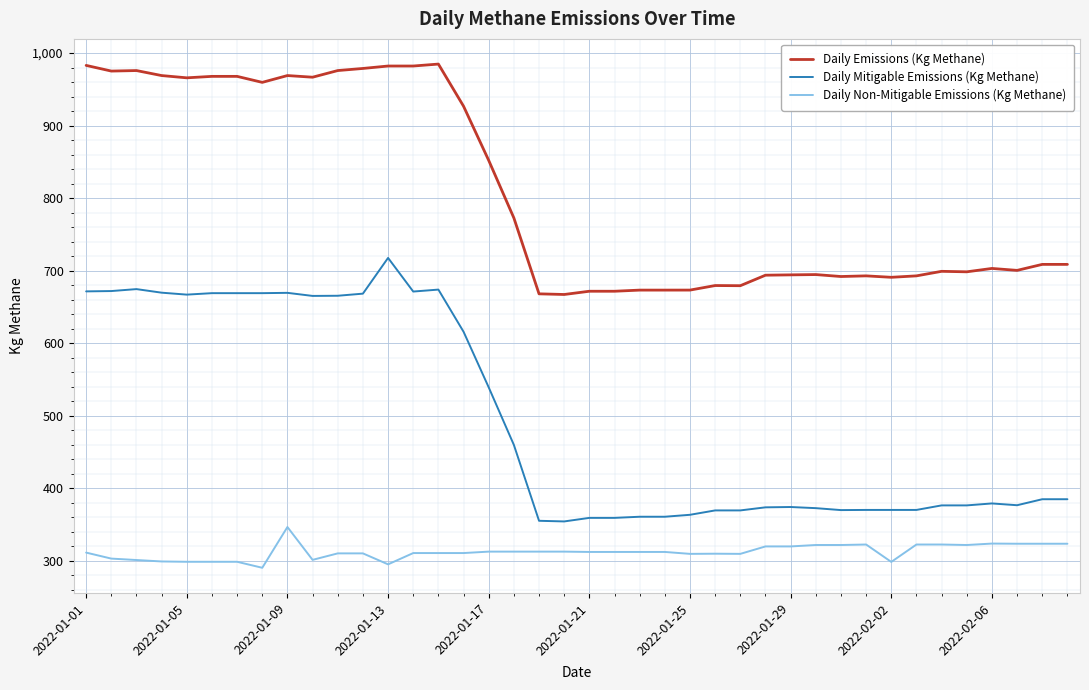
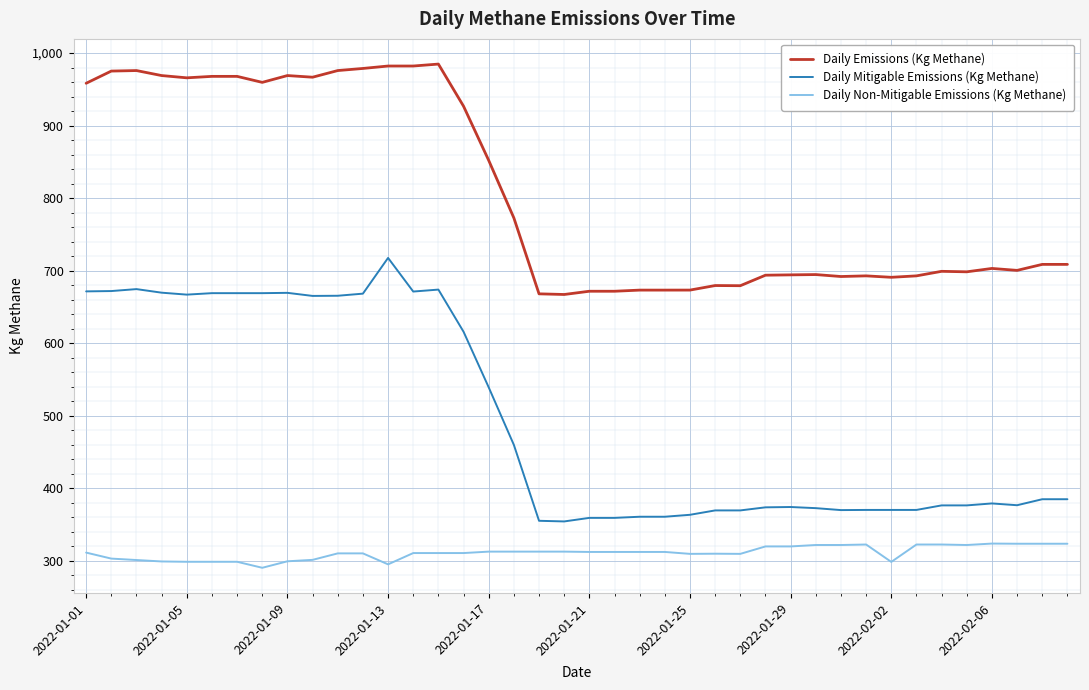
Daily Emissions (Kg Methane), 2022-01-01: 980 -> 960
Daily Non-Mitigable Emissions (Kg Methane), 2022-01-09: 350 -> 300
